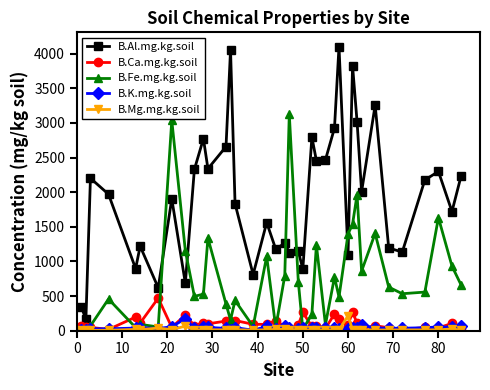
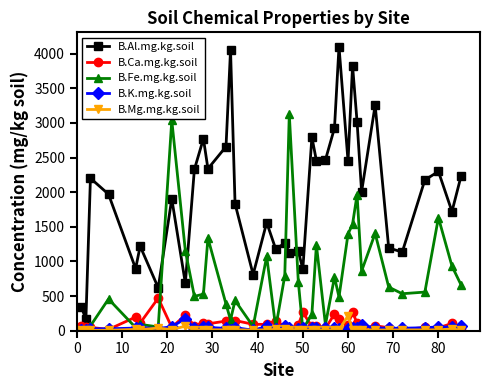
B.Al.mg.kg.soil, 60: 1100 -> 2400
